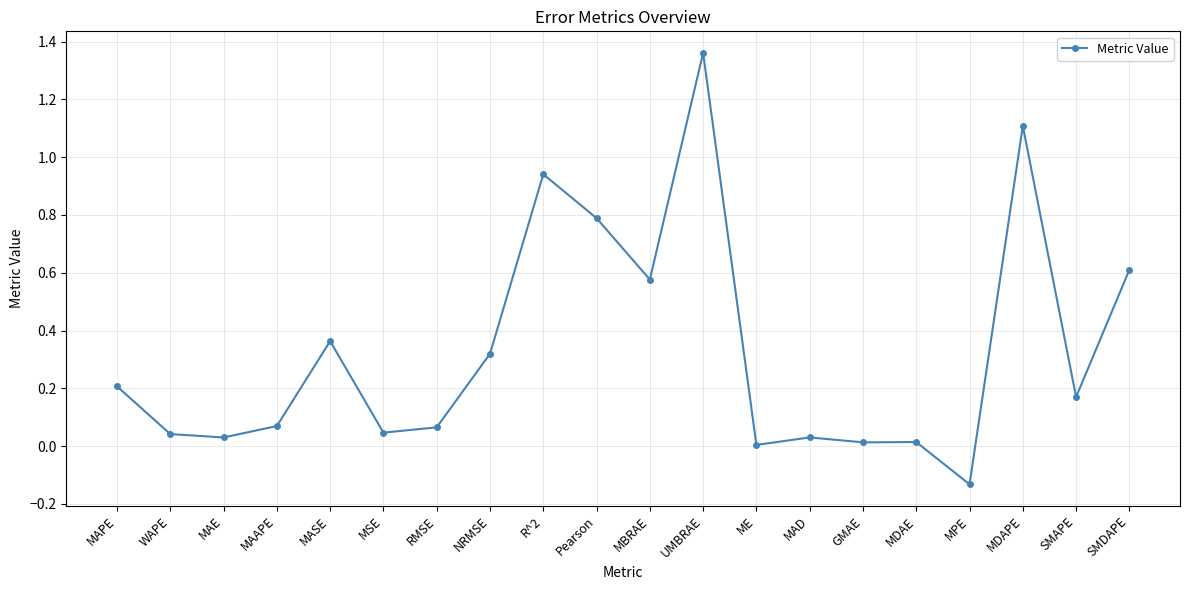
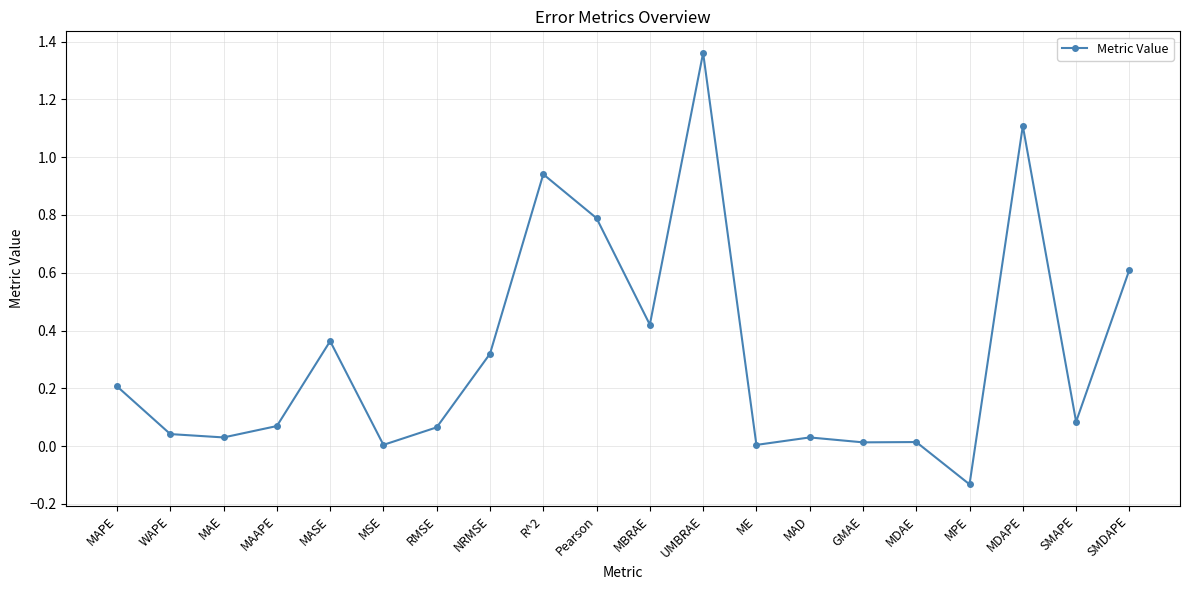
MSE: 0.05 -> 0.00
MBRAE: 0.58 -> 0.42
SMAPE: 0.17 -> 0.08
